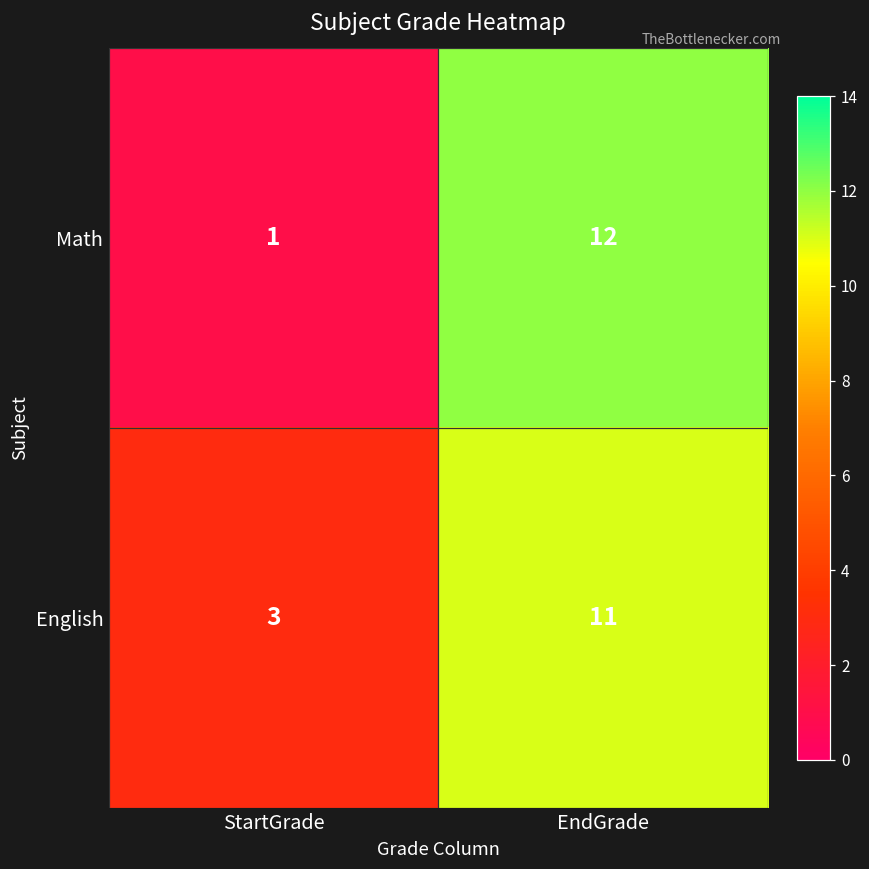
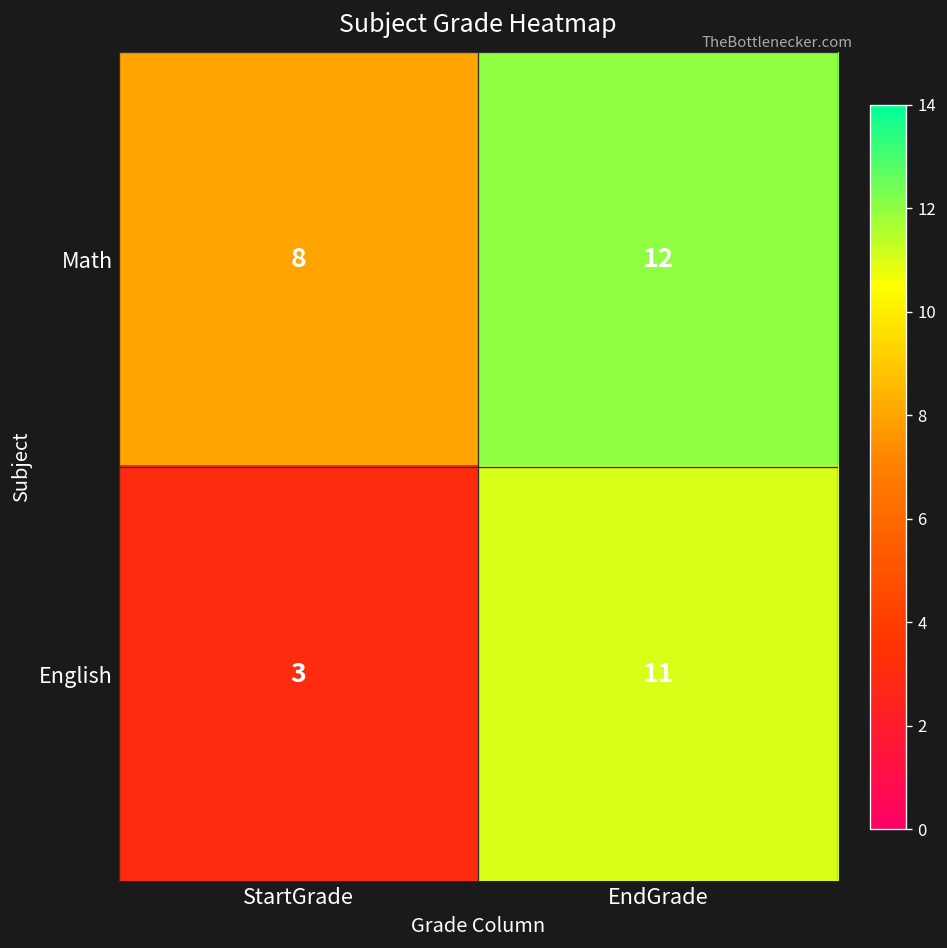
Math, StartGrade: 1 -> 8
